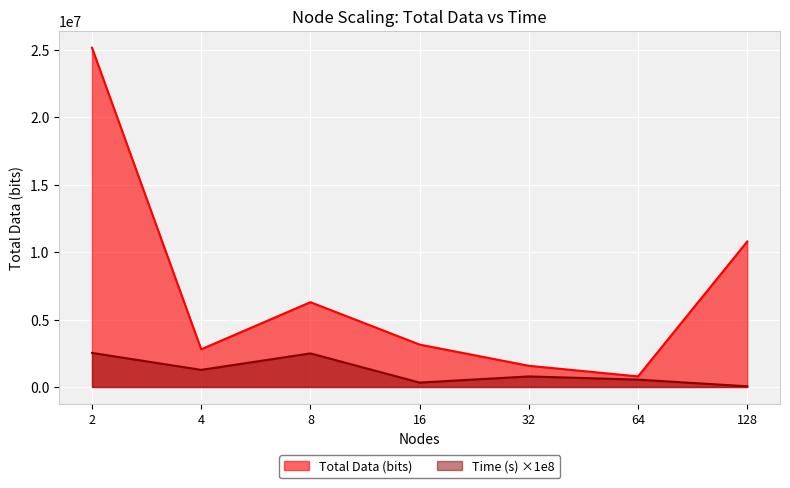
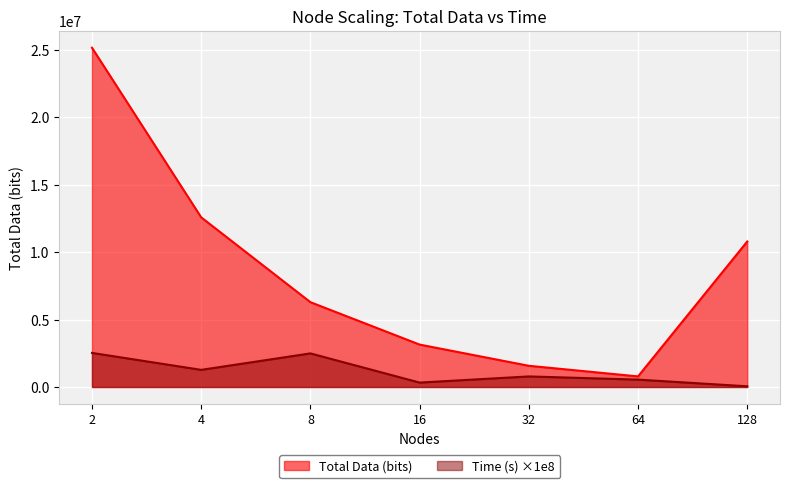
Total Data (bits), 4: 2800000 -> 12600000
